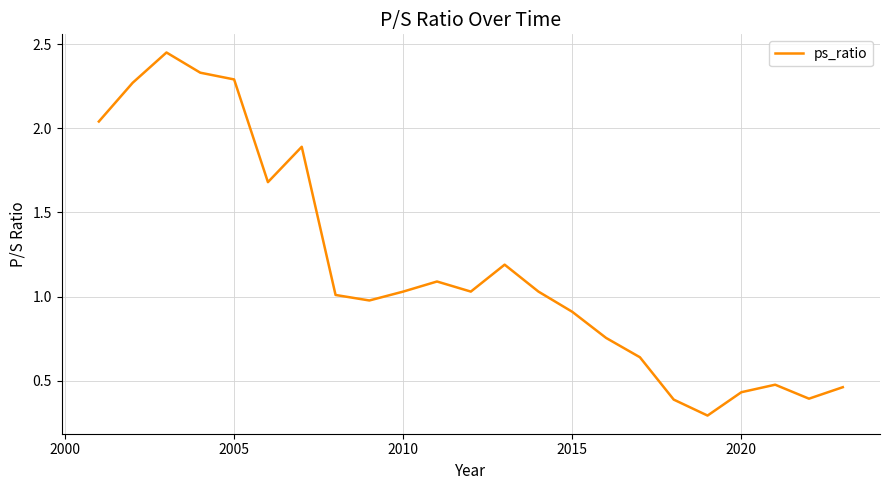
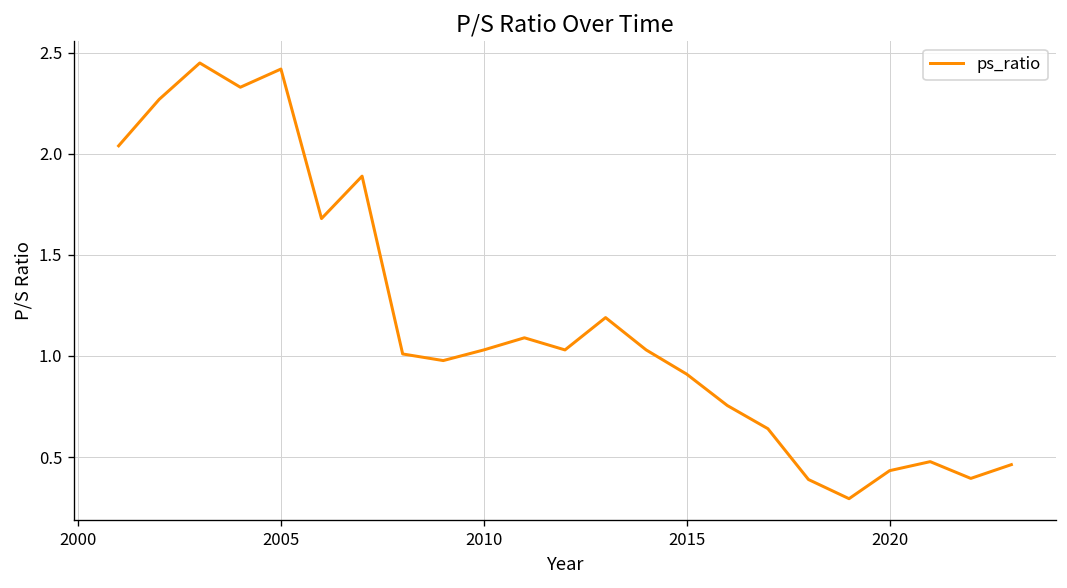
2005: 2.29 -> 2.42
